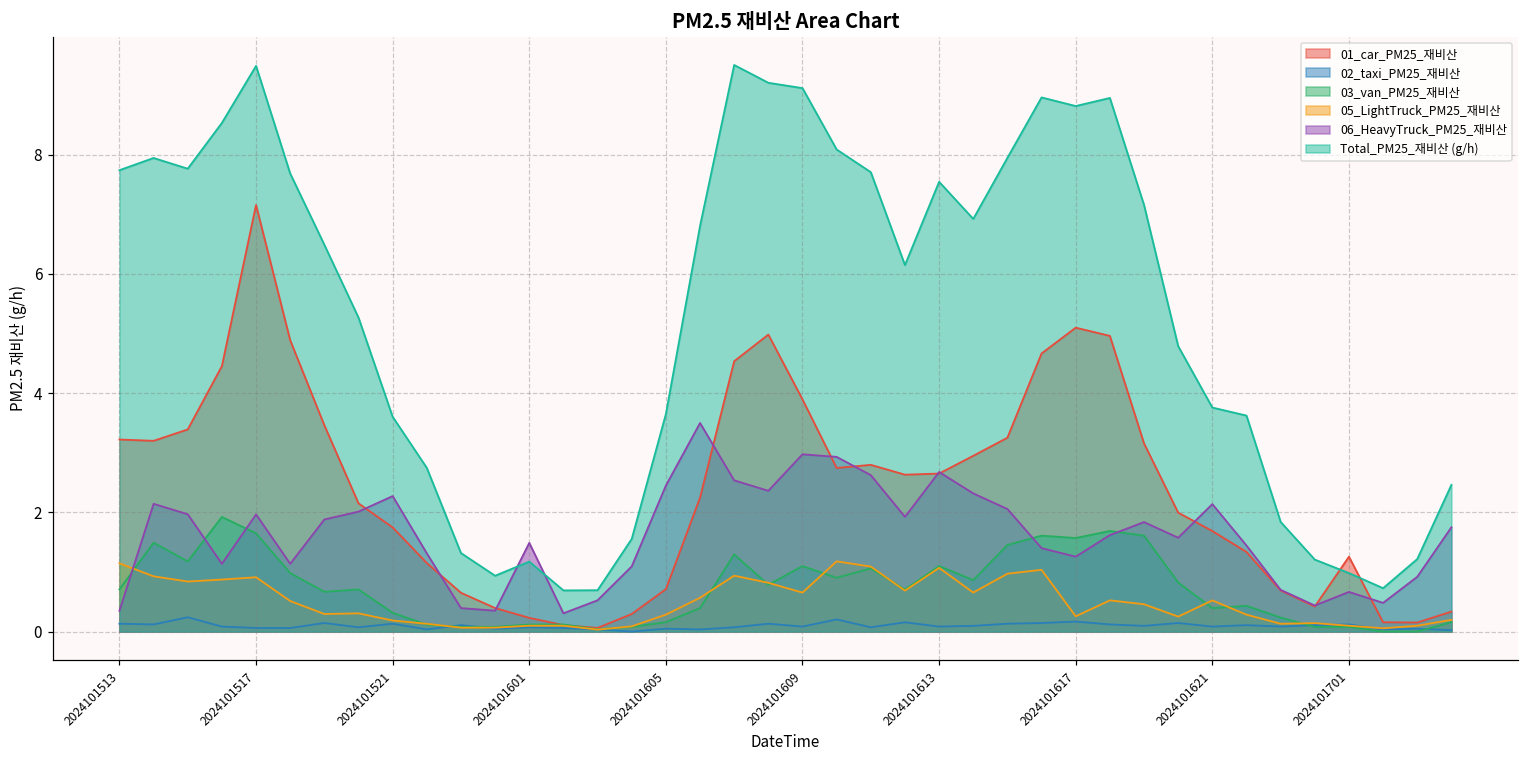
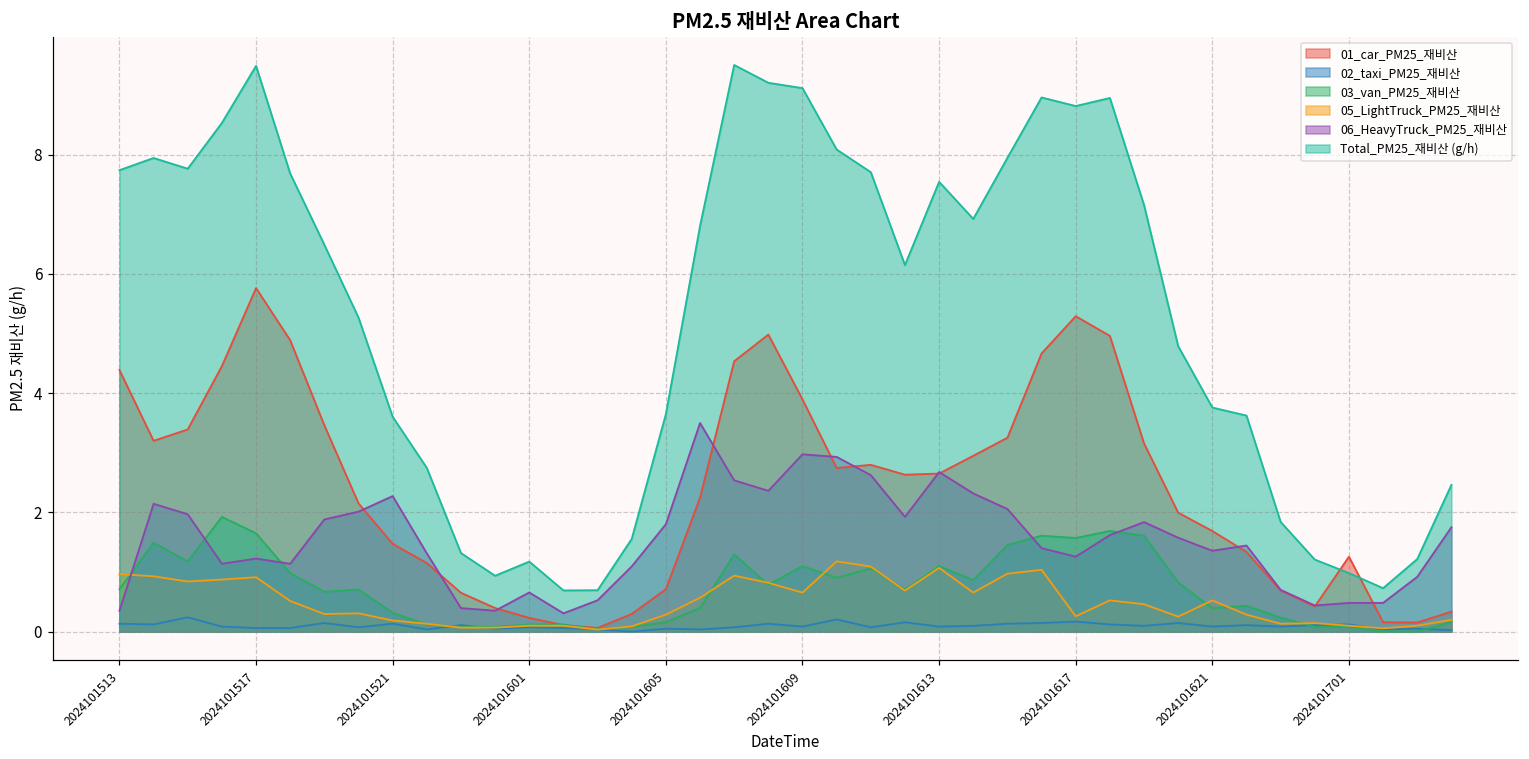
01_car_PM25_재비산, 2024101513: 3.2 -> 4.4
05_LightTruck_PM25_재비산, 2024101513: 1.1 -> 1.0
01_car_PM25_재비산, 2024101517: 7.2 -> 5.8
06_HeavyTruck_PM25_재비산, 2024101517: 2.0 -> 1.2
01_car_PM25_재비산, 2024101521: 1.7 -> 1.5
06_HeavyTruck_PM25_재비산, 2024101601: 1.5 -> 0.7
06_HeavyTruck_PM25_재비산, 2024101605: 2.4 -> 1.8
01_car_PM25_재비산, 2024101617: 5.1 -> 5.3
06_HeavyTruck_PM25_재비산, 2024101621: 2.1 -> 1.4
06_HeavyTruck_PM25_재비산, 2024101701: 0.7 -> 0.5
